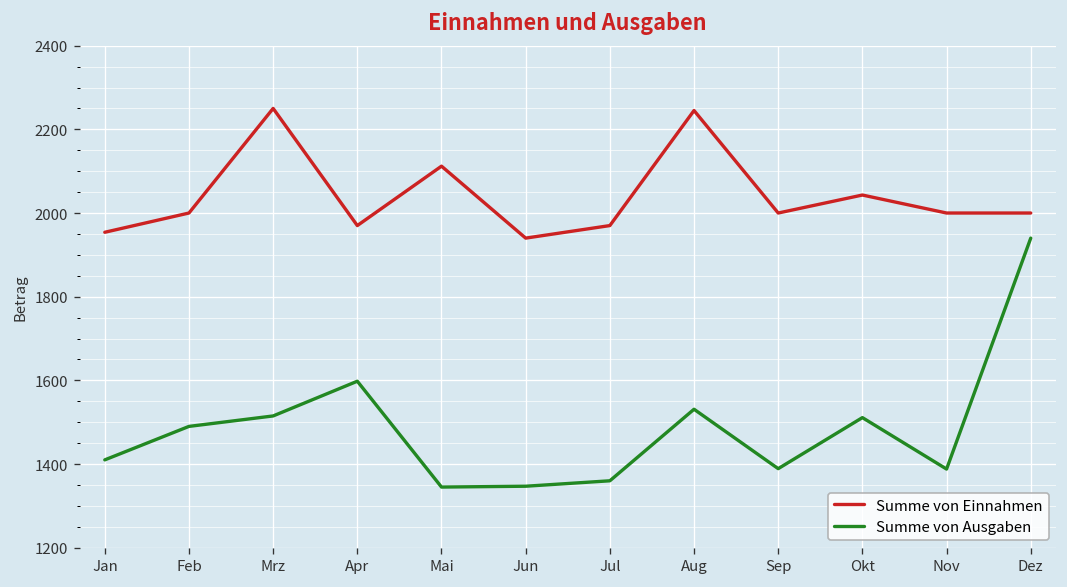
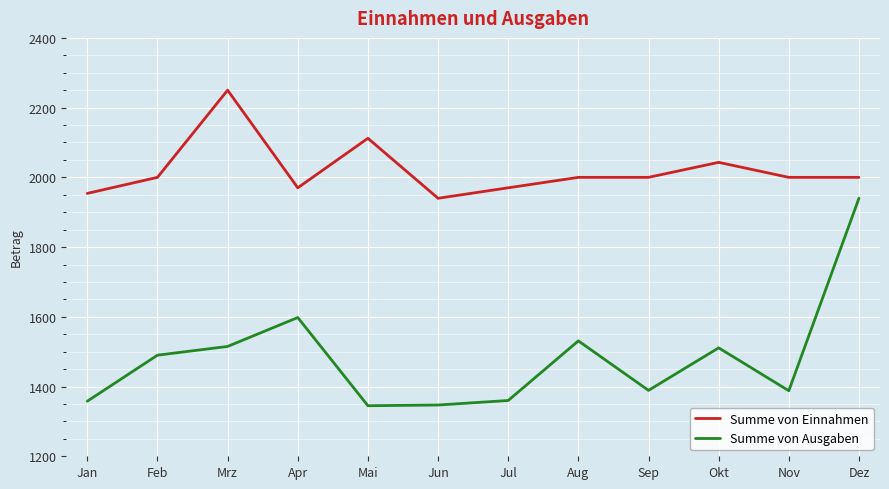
Summe von Ausgaben, Jan: 1410 -> 1360
Summe von Einnahmen, Aug: 2250 -> 2000
